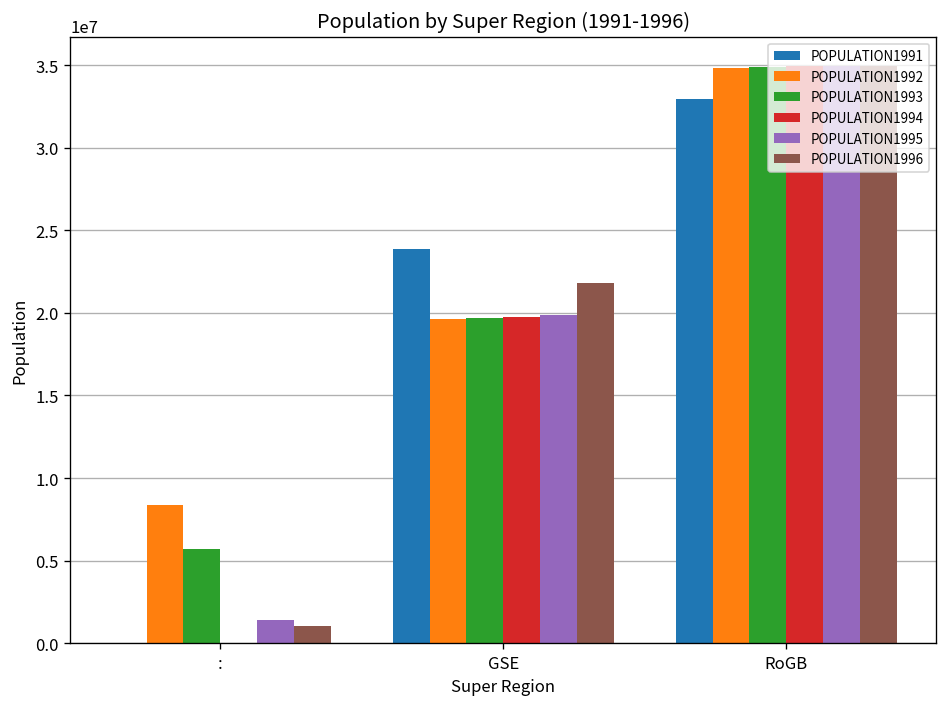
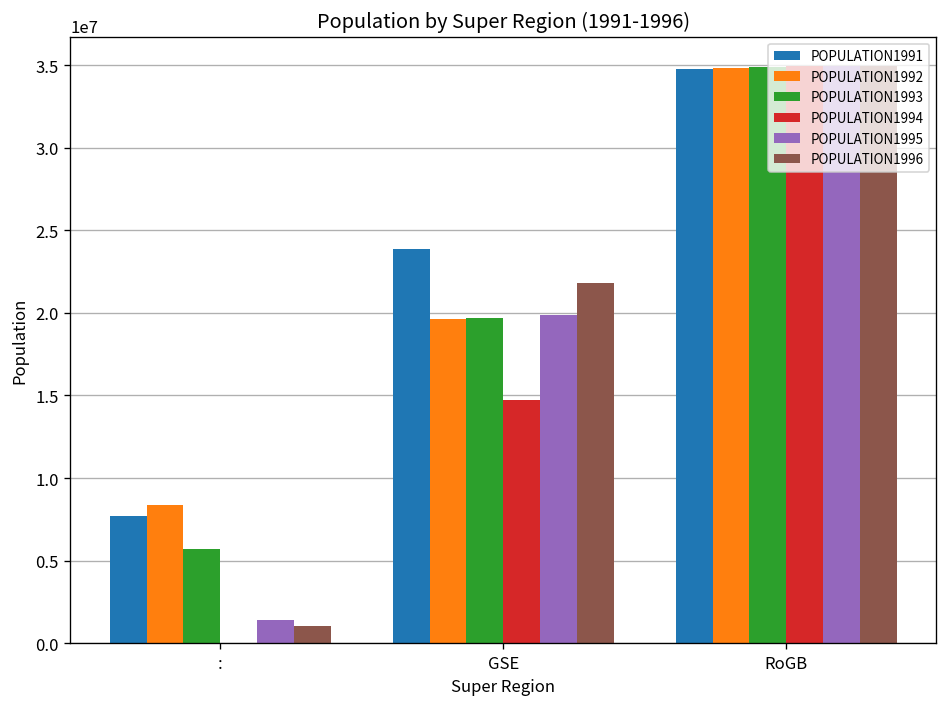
POPULATION1991, :: 0 -> 7700000
POPULATION1994, GSE: 19800000 -> 14700000
POPULATION1991, RoGB: 33000000 -> 34800000
